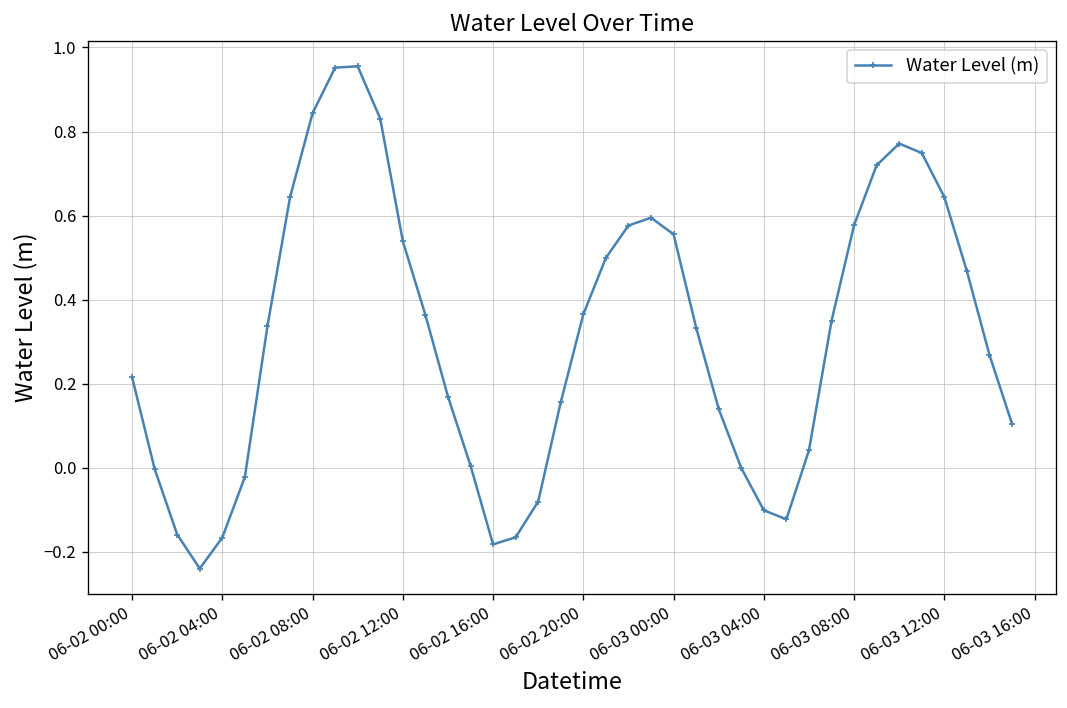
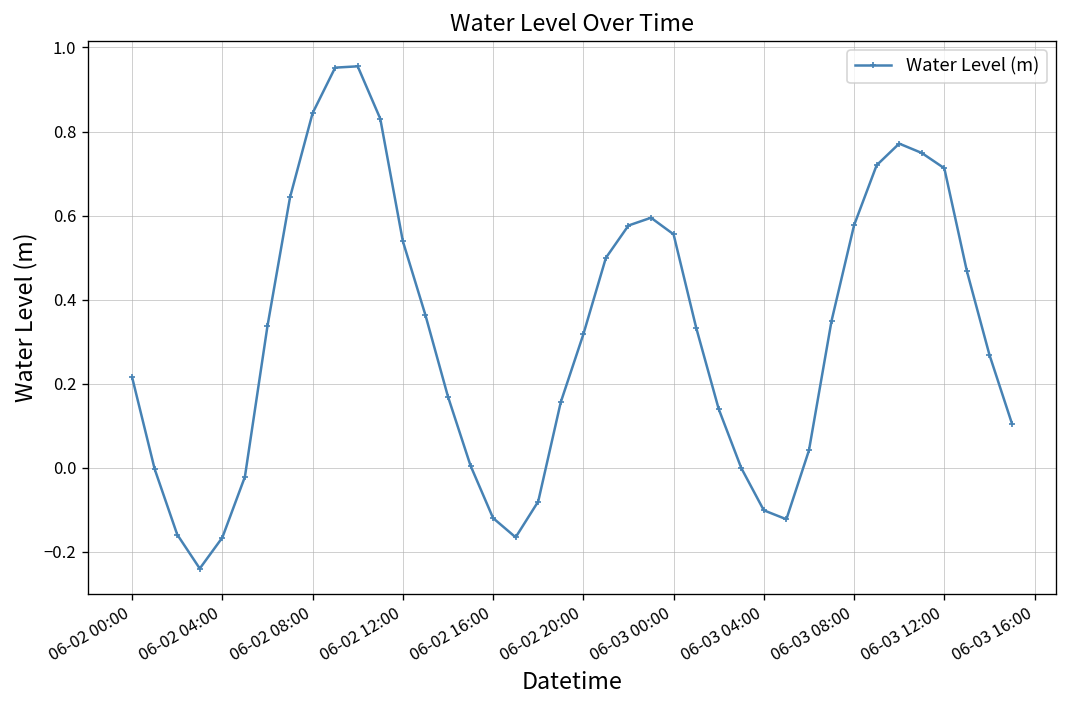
06-02 16:00: -0.18 -> -0.12
06-02 20:00: 0.37 -> 0.32
06-03 12:00: 0.64 -> 0.71
